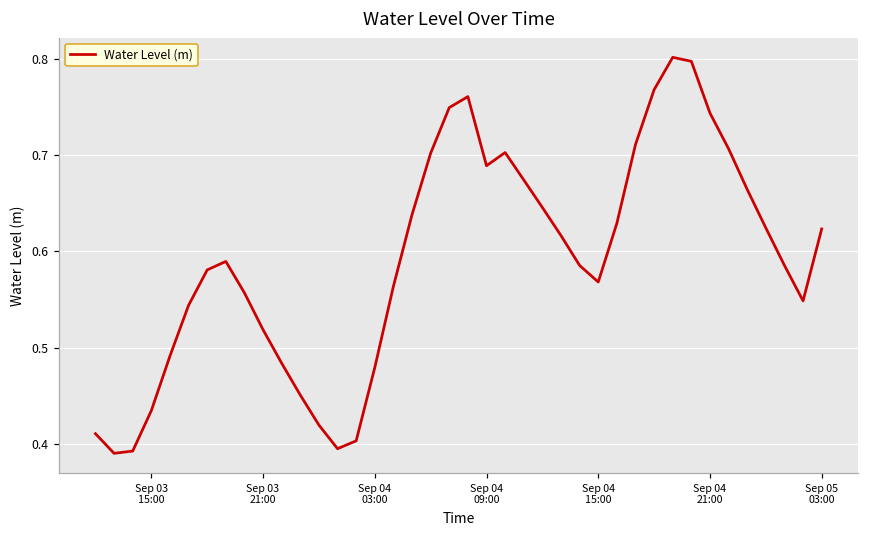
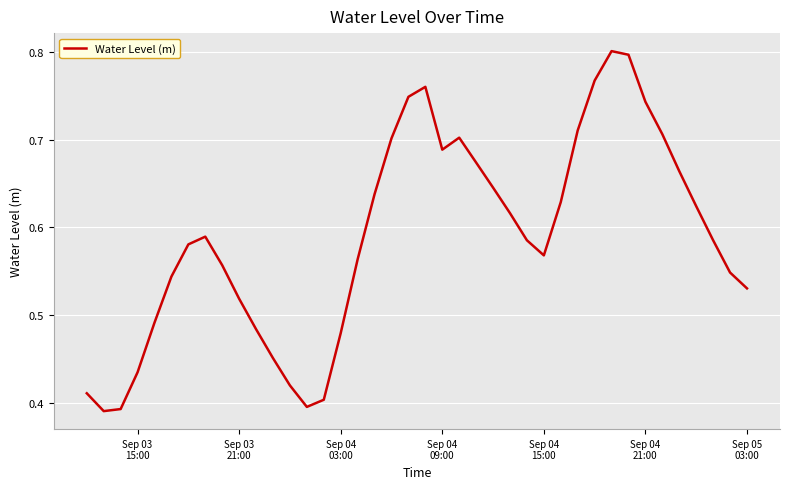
Sep 05 03:00: 0.62 -> 0.53
